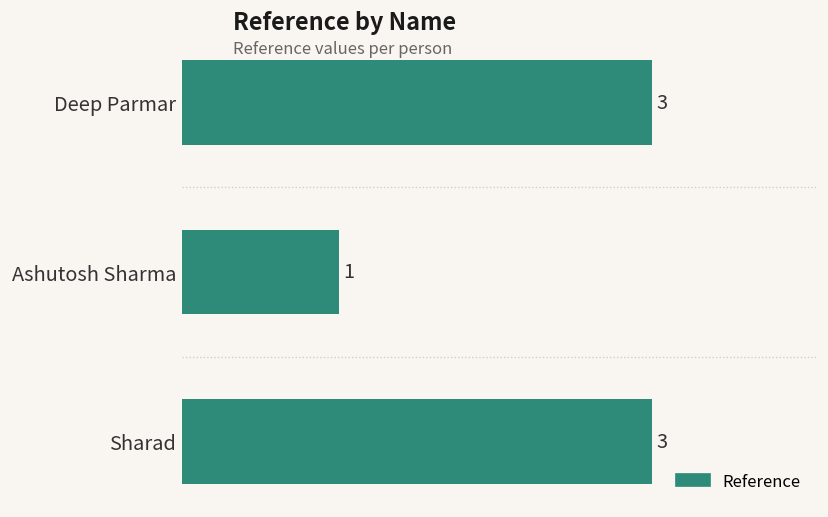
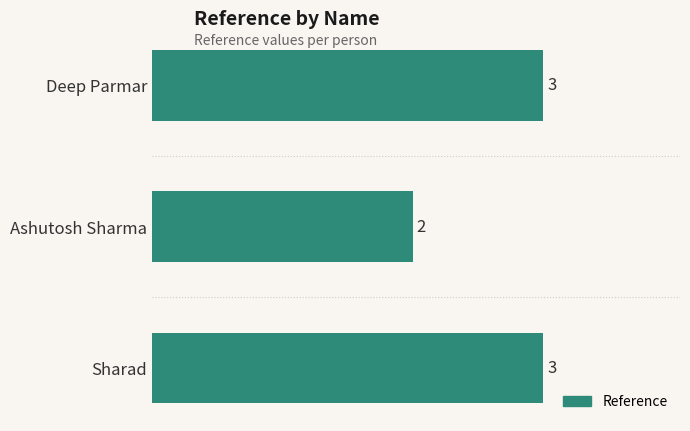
Ashutosh Sharma: 1 -> 2
